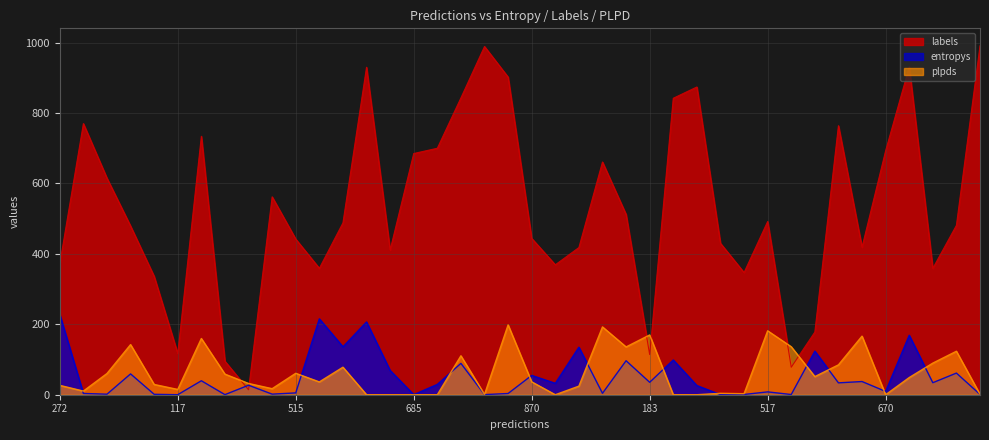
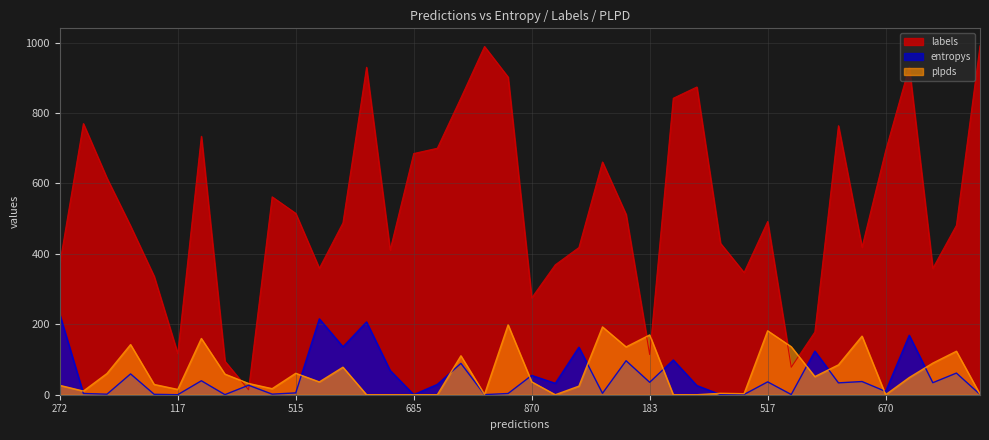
labels, 515: 440 -> 520
labels, 870: 440 -> 280
entropys, 517: 10 -> 40
